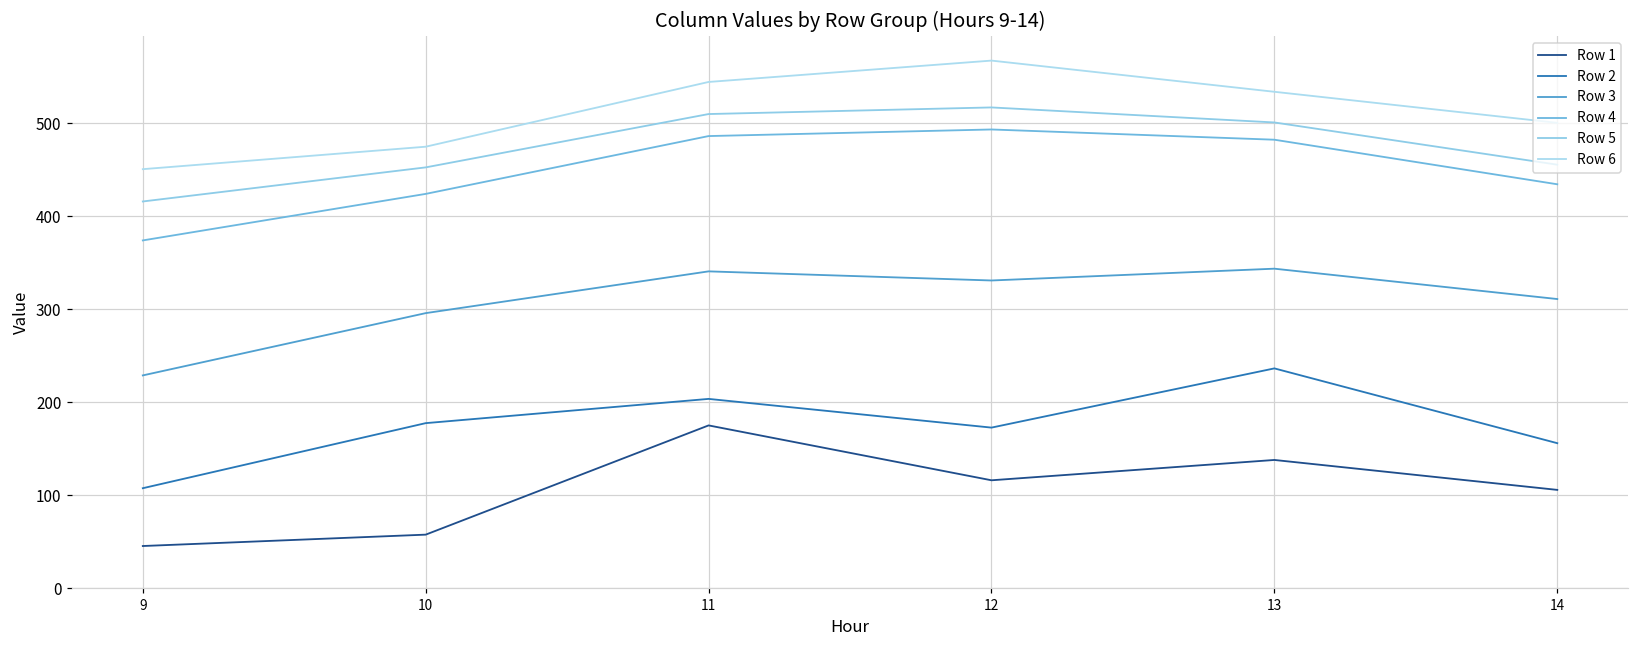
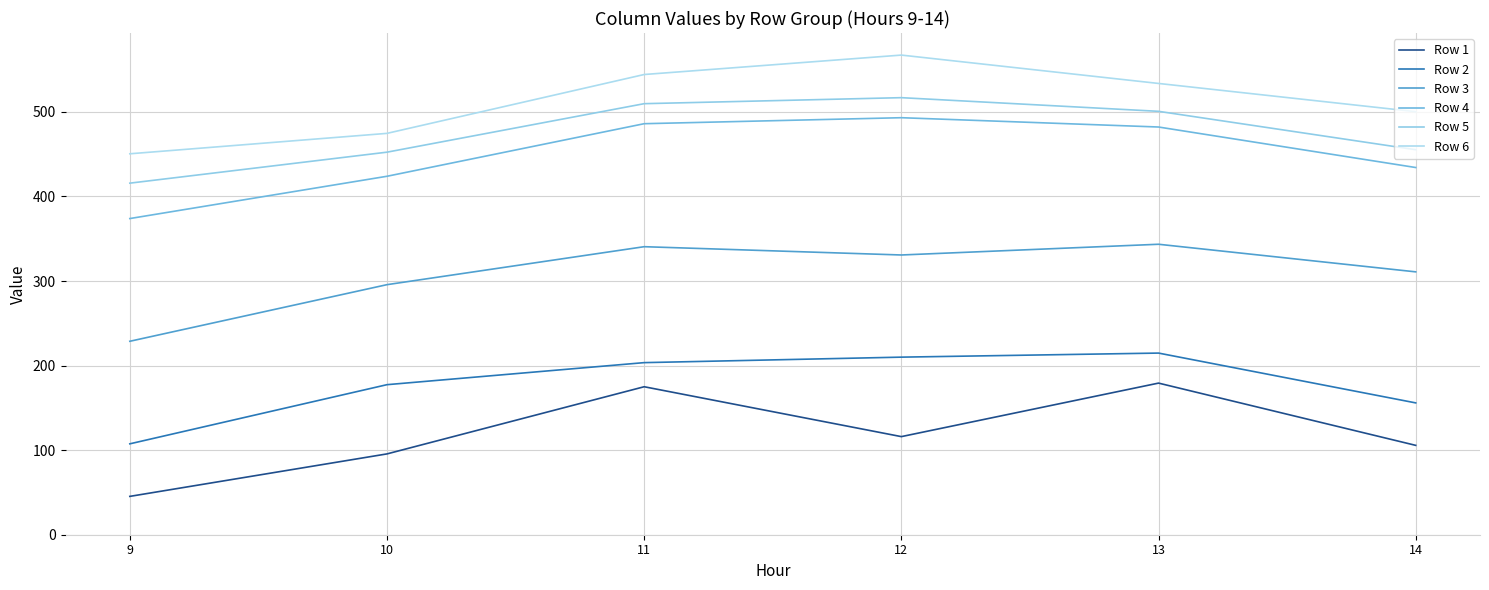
Row 1, 10: 60 -> 100
Row 2, 12: 170 -> 210
Row 1, 13: 140 -> 180
Row 2, 13: 240 -> 210
